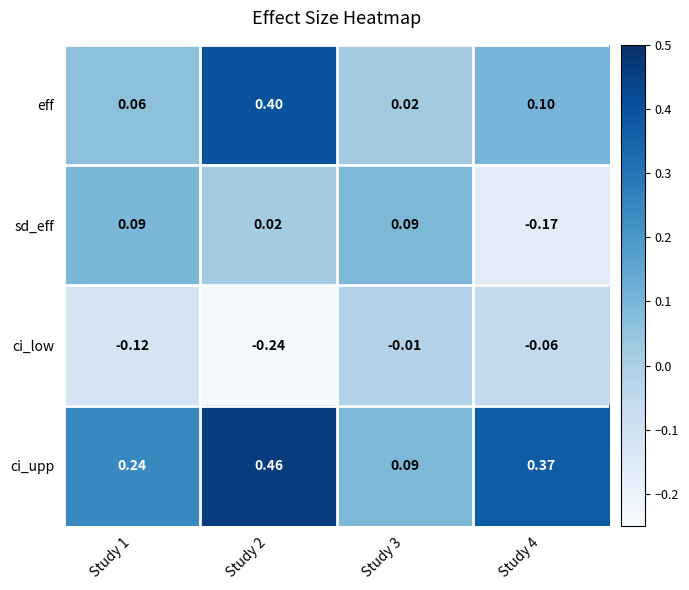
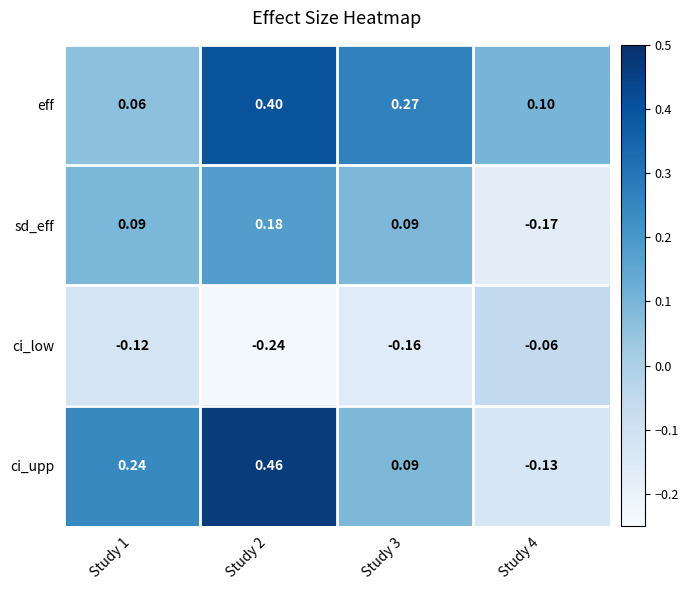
eff, Study 3: 0.02 -> 0.27
sd_eff, Study 2: 0.02 -> 0.18
ci_low, Study 3: -0.01 -> -0.16
ci_upp, Study 4: 0.37 -> -0.13
